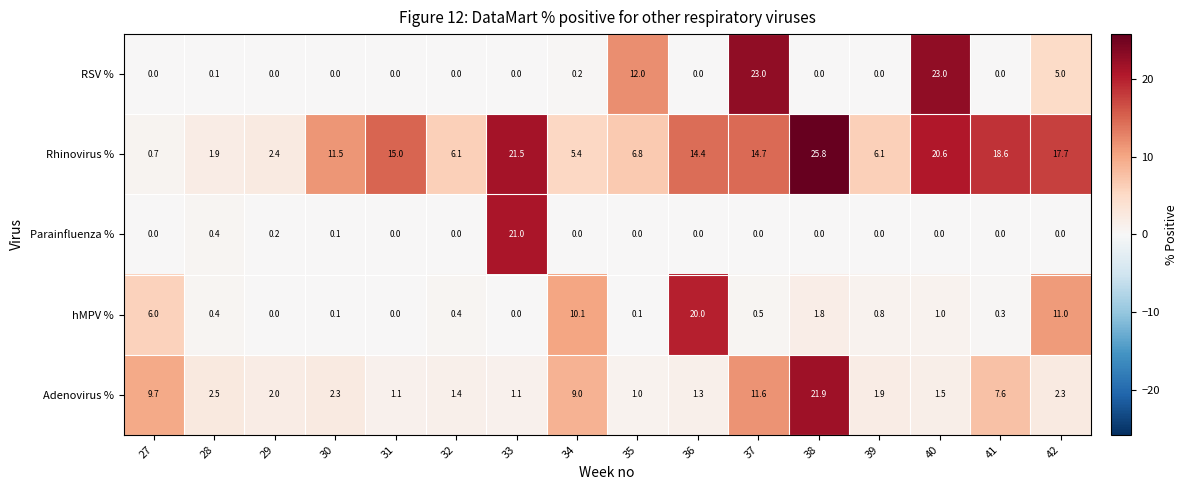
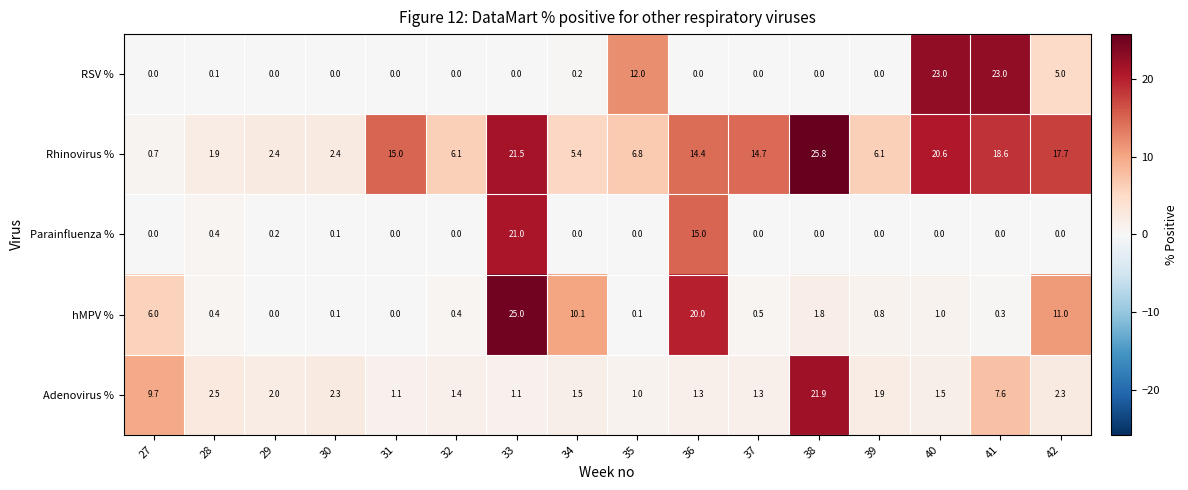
RSV %, 37: 23.0 -> 0.0
RSV %, 41: 0.0 -> 23.0
Rhinovirus %, 30: 11.5 -> 2.4
Parainfluenza %, 36: 0.0 -> 15.0
hMPV %, 33: 0.0 -> 25.0
Adenovirus %, 34: 9.0 -> 1.5
Adenovirus %, 37: 11.6 -> 1.3
